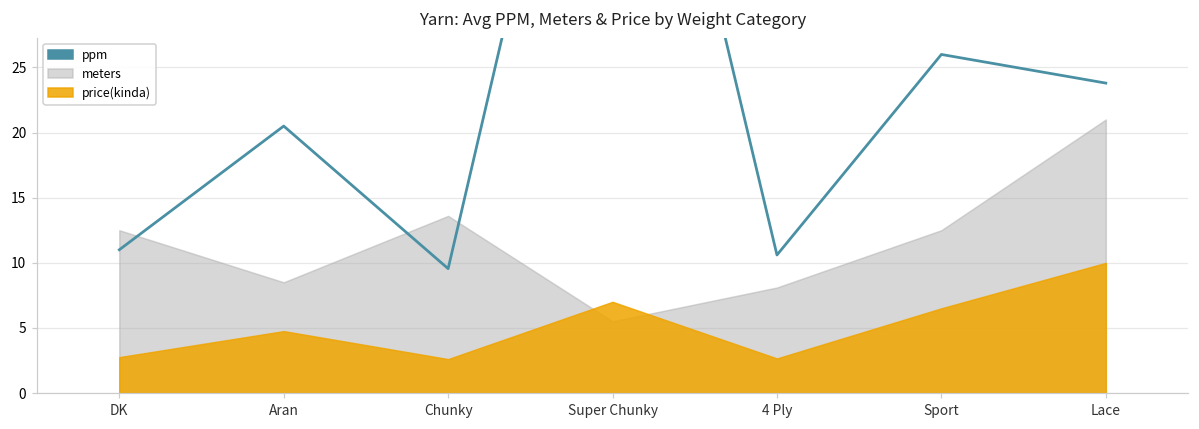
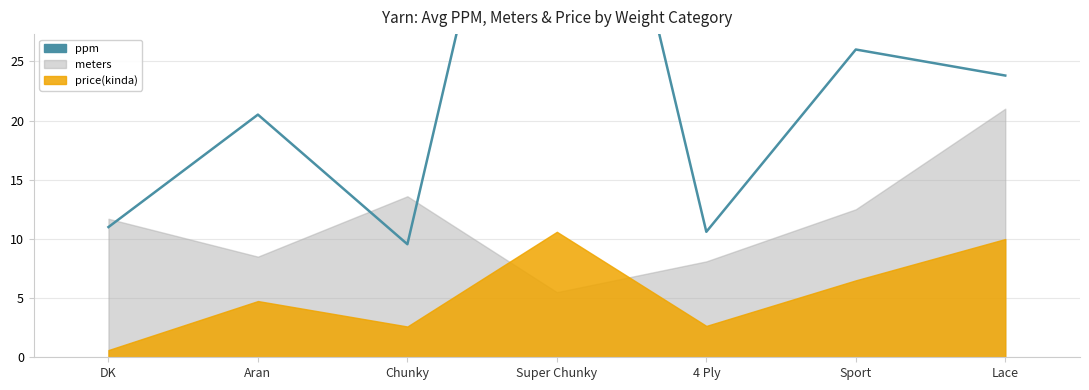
meters, DK: 12.5 -> 11.7
price(kinda), DK: 2.8 -> 0.6
price(kinda), Super Chunky: 7.0 -> 10.6
